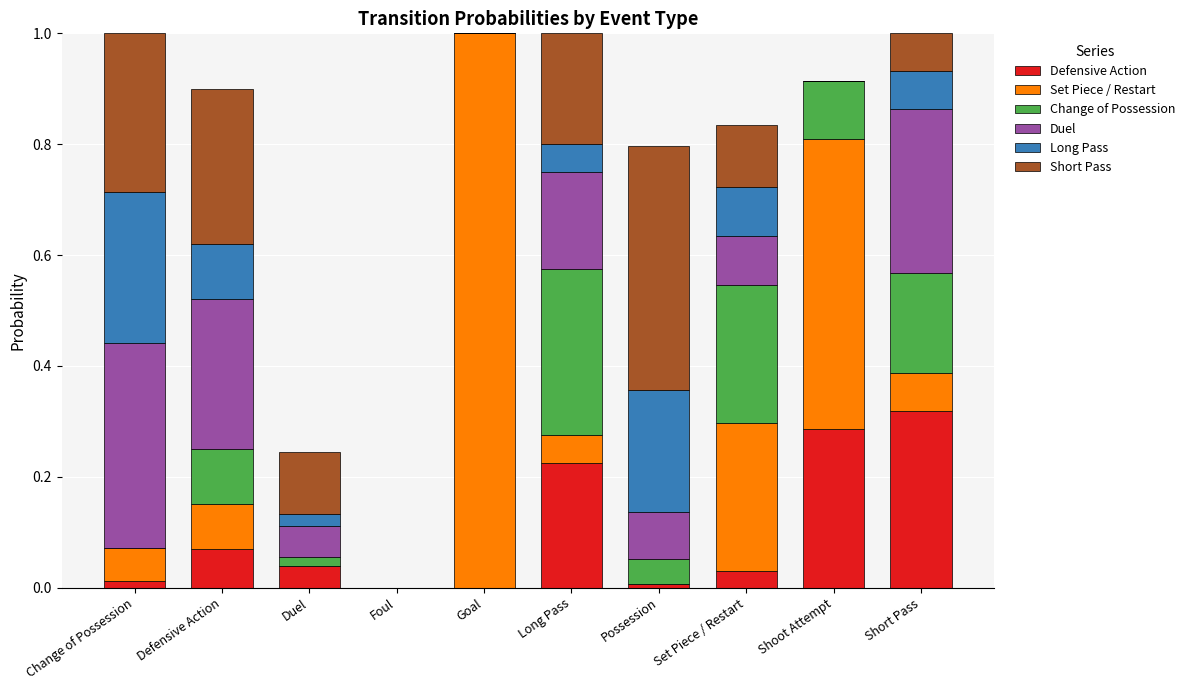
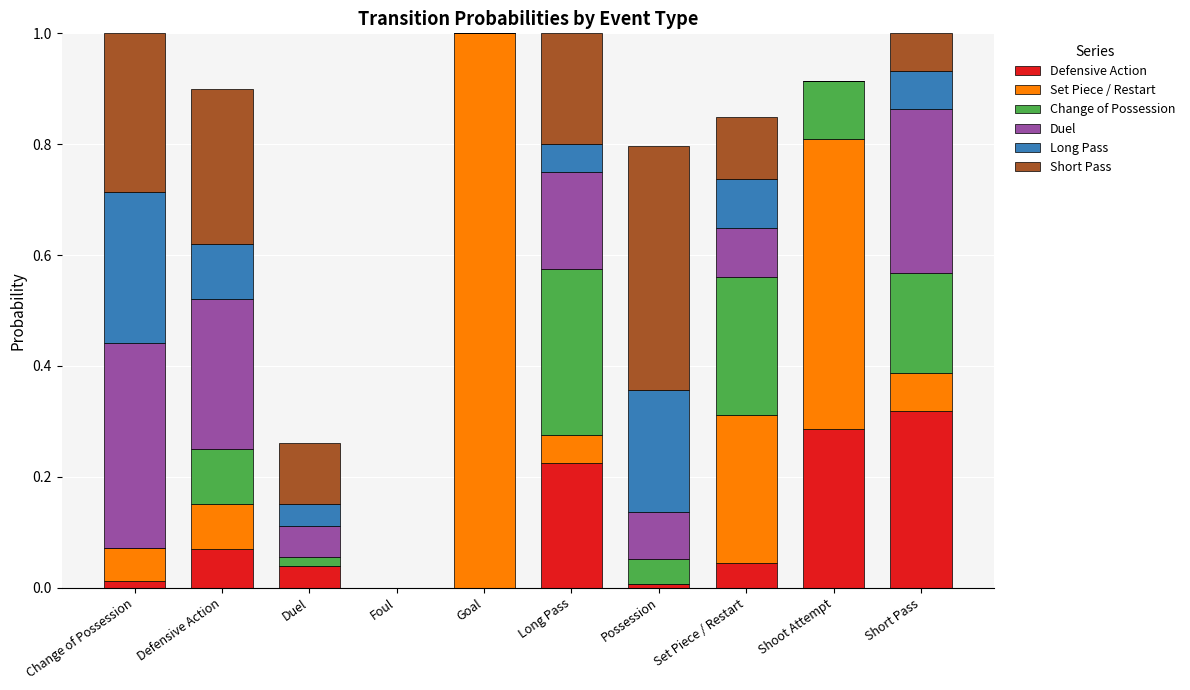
Long Pass, Duel: 0.02 -> 0.04
Defensive Action, Set Piece / Restart: 0.03 -> 0.04
